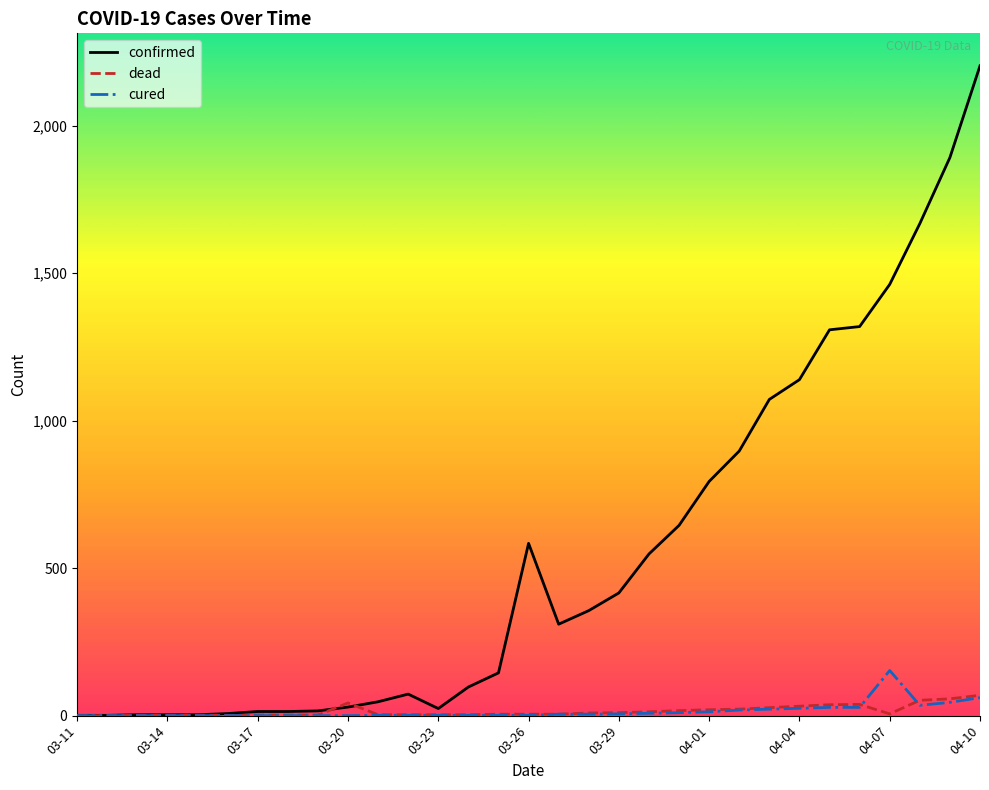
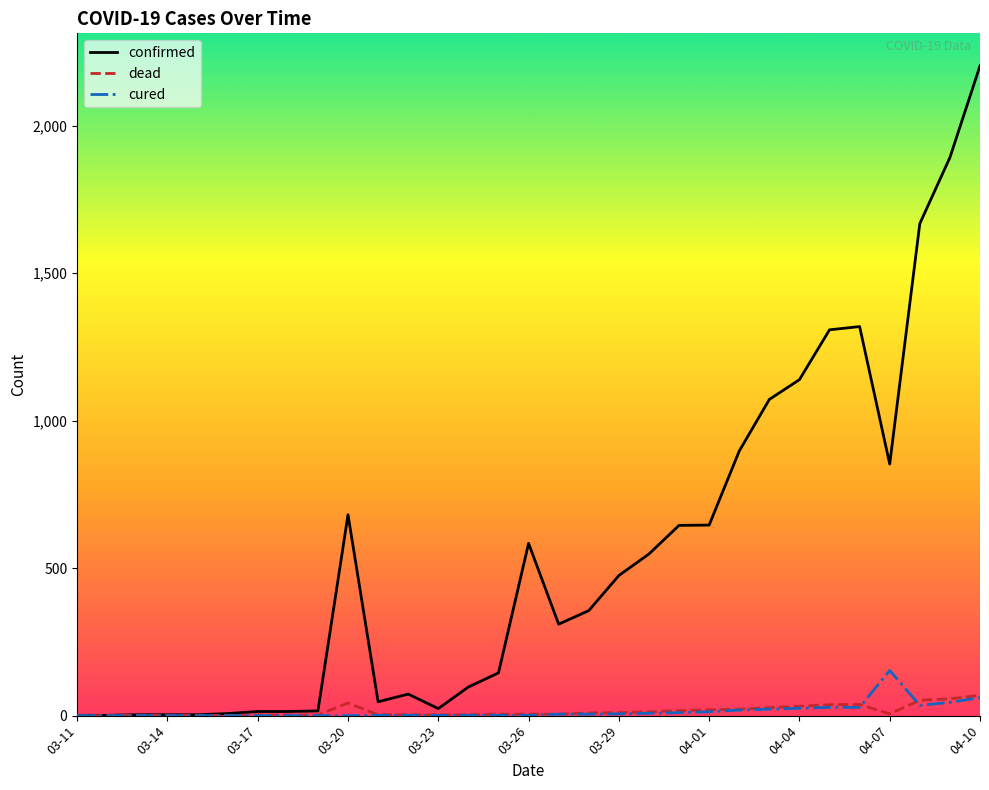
confirmed, 03-20: 30 -> 680
confirmed, 03-29: 420 -> 480
confirmed, 04-01: 790 -> 650
confirmed, 04-07: 1,460 -> 850
